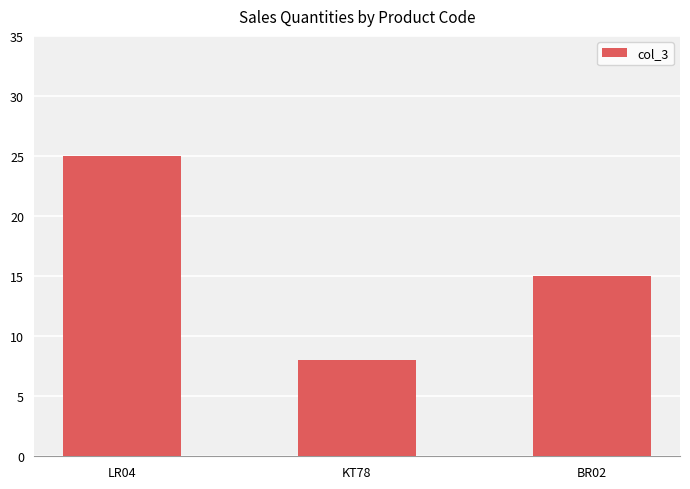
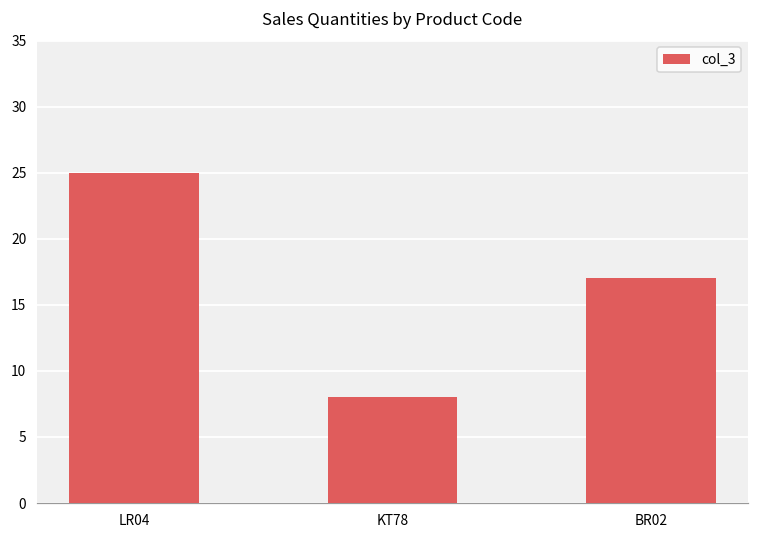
BR02: 15 -> 17
